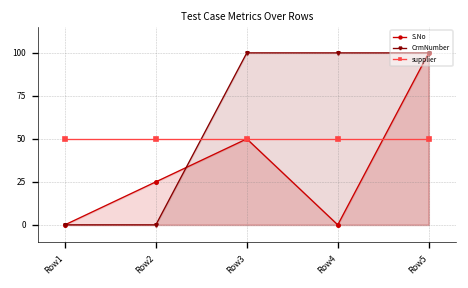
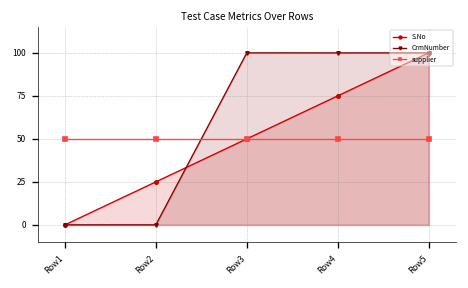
S.No, Row4: 0 -> 75
